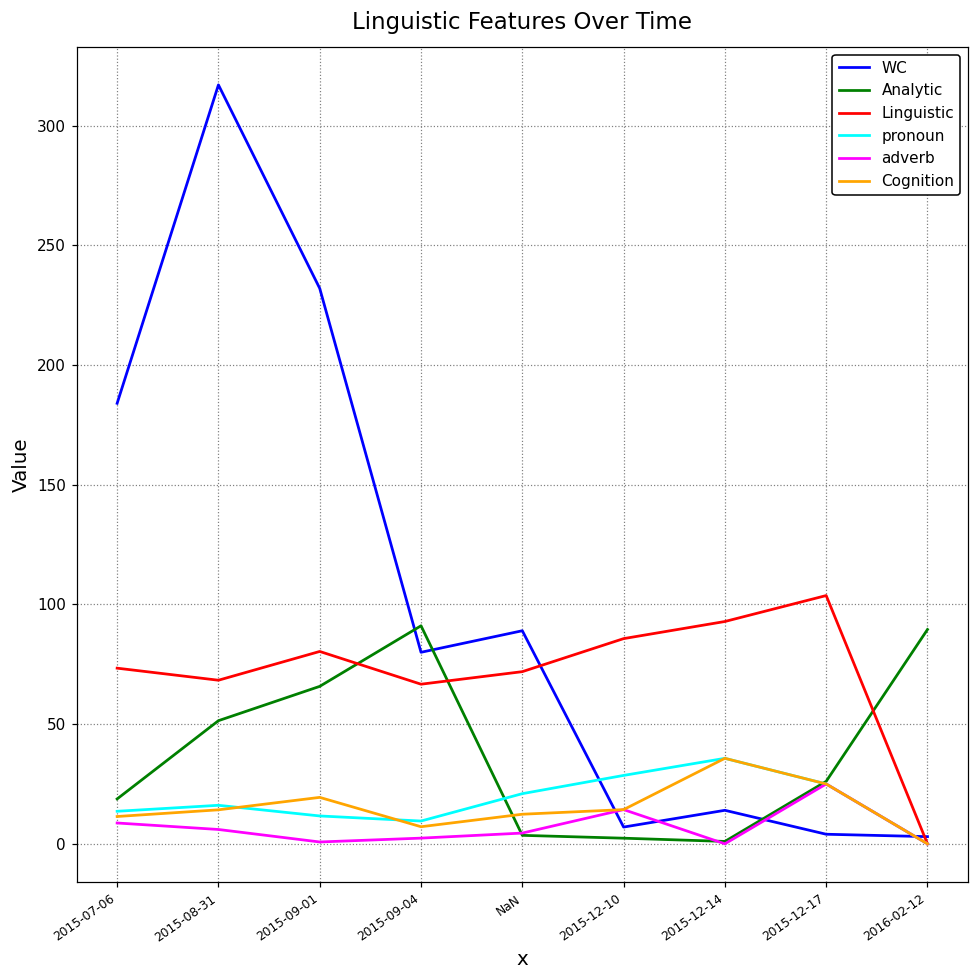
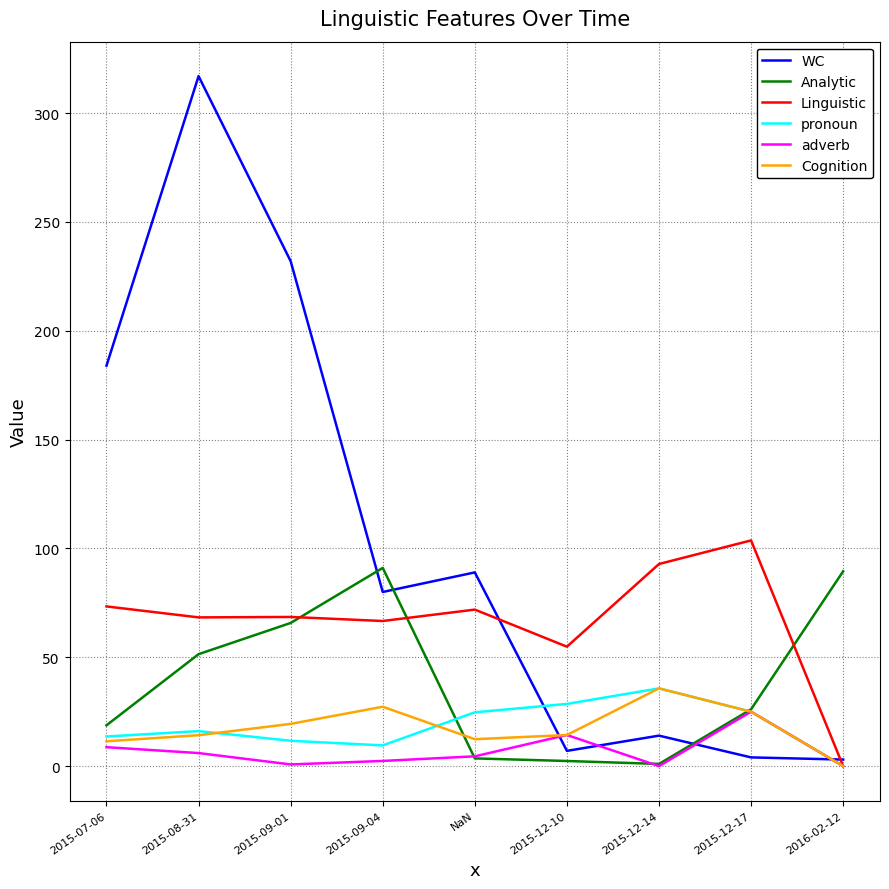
Linguistic, 2015-09-01: 80 -> 69
Cognition, 2015-09-04: 7 -> 27
pronoun, NaN: 21 -> 25
Linguistic, 2015-12-10: 86 -> 55
